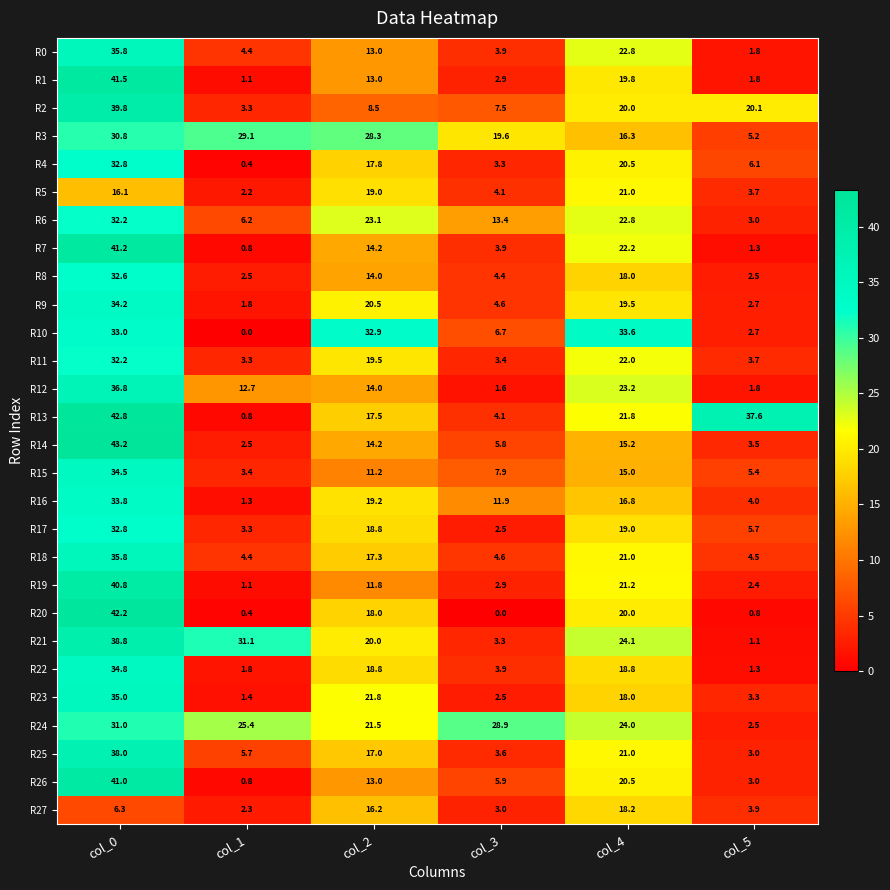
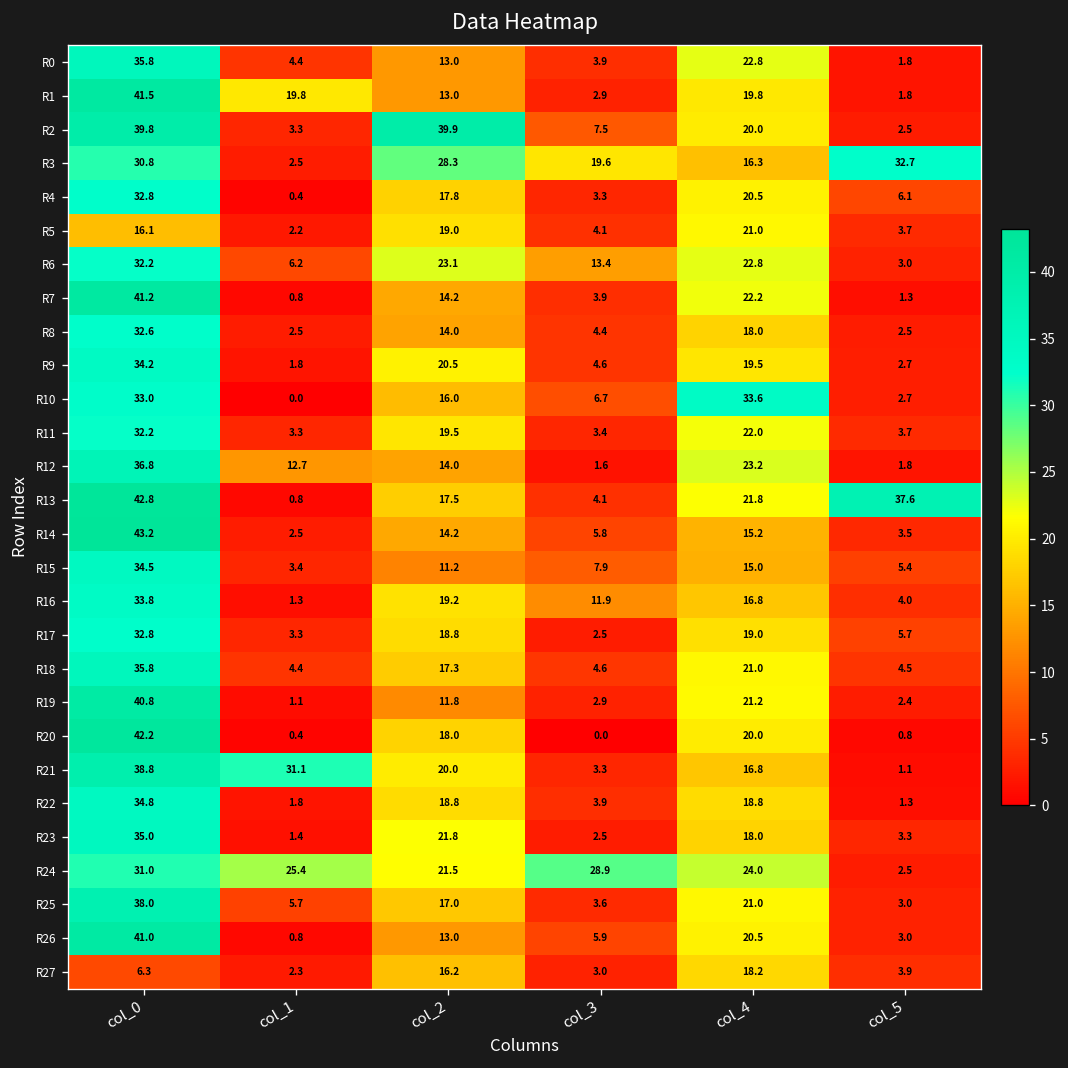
R1, col_1: 1.1 -> 19.8
R2, col_2: 8.5 -> 39.9
R2, col_5: 20.1 -> 2.5
R3, col_1: 29.1 -> 2.5
R3, col_5: 5.2 -> 32.7
R10, col_2: 32.9 -> 16.0
R21, col_4: 24.1 -> 16.8
